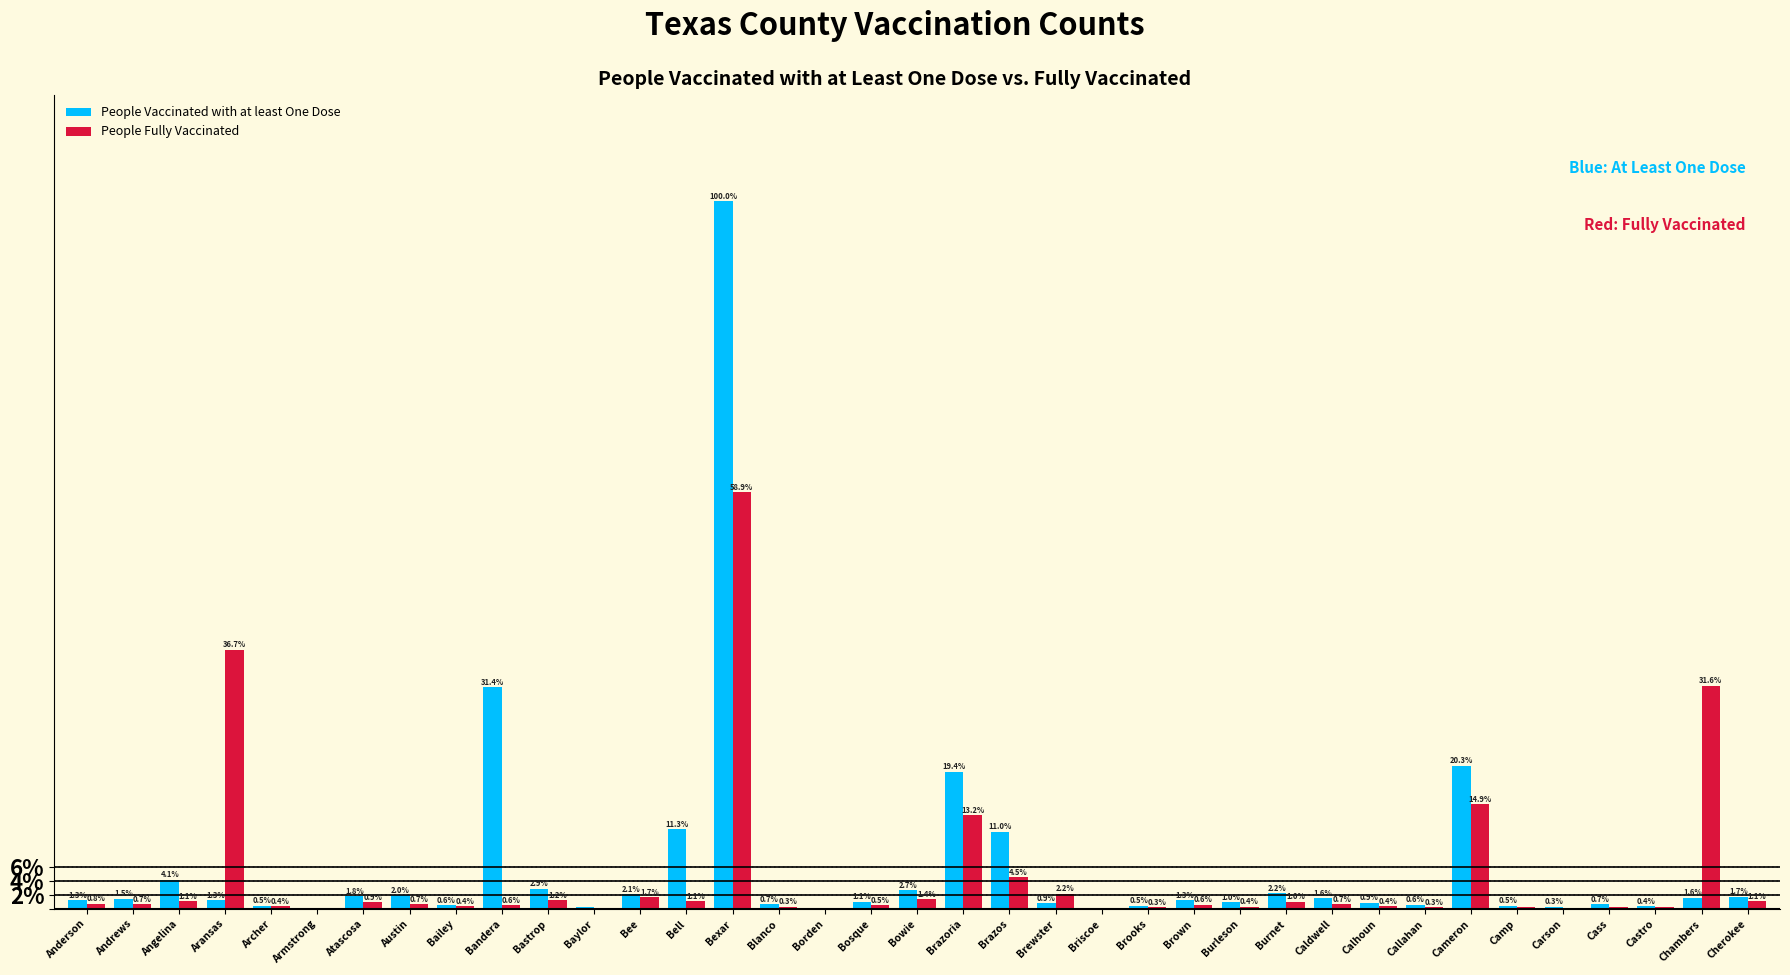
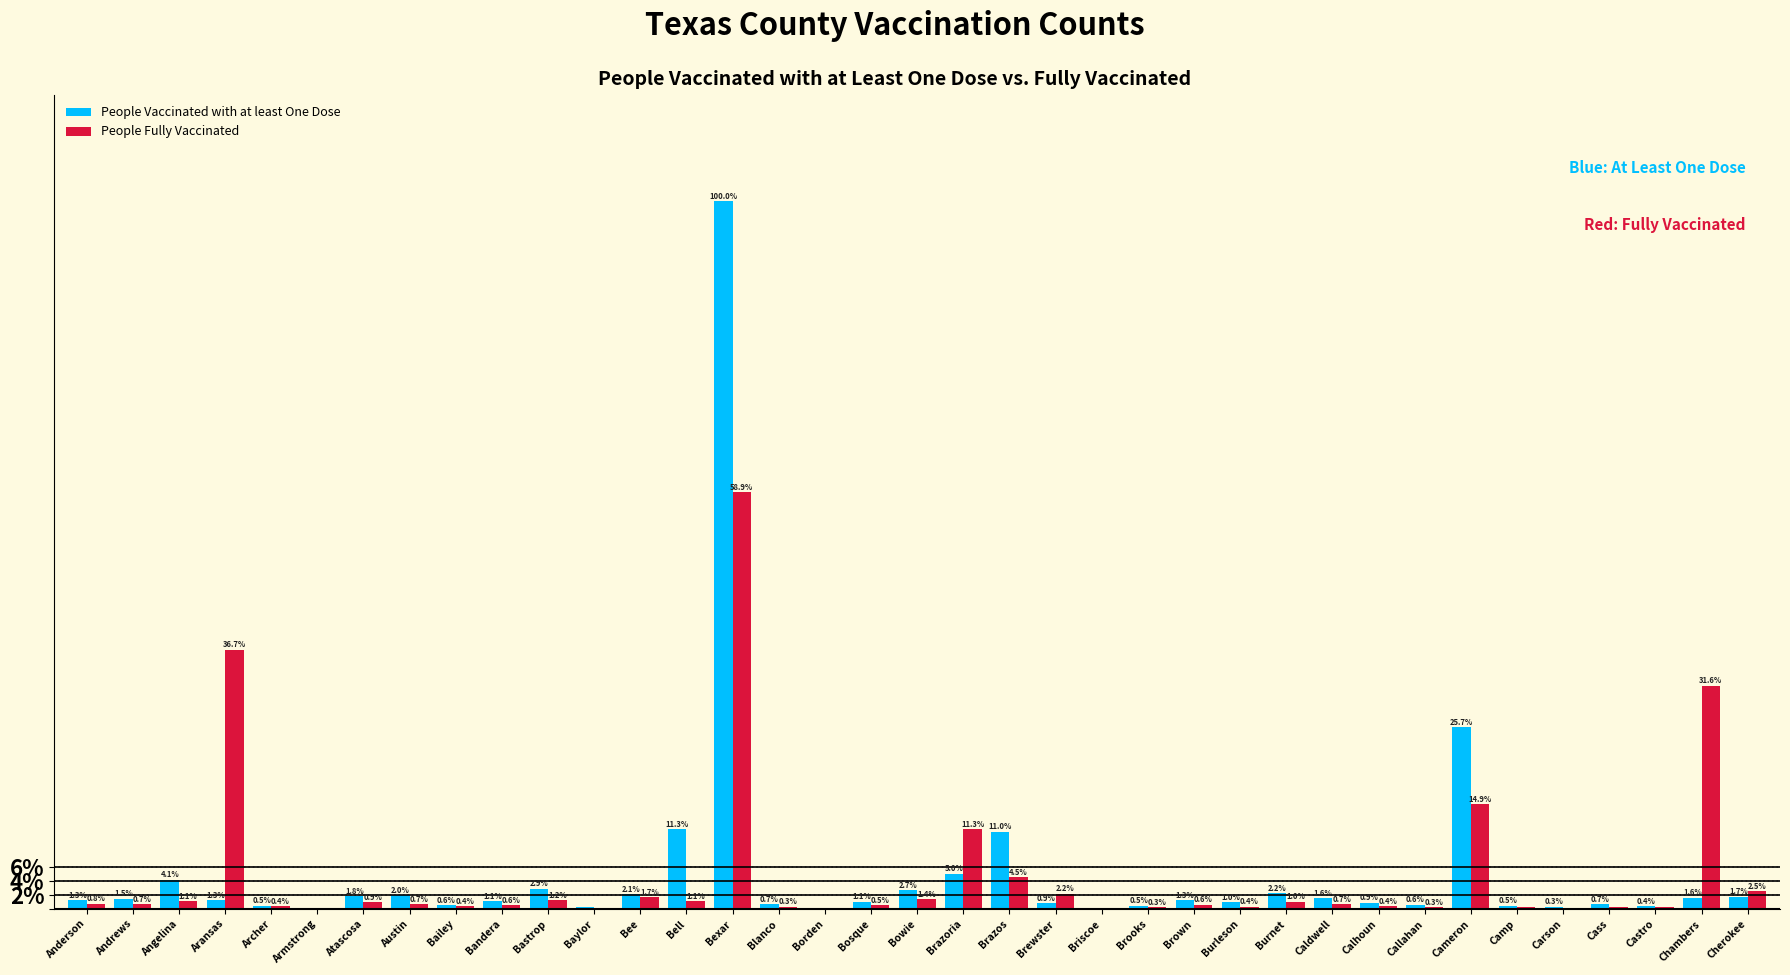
People Vaccinated with at least One Dose, Bandera: 31.4% -> 1.1%
People Vaccinated with at least One Dose, Brazoria: 19.4% -> 5.0%
People Fully Vaccinated, Brazoria: 13.2% -> 11.3%
People Vaccinated with at least One Dose, Cameron: 20.3% -> 25.7%
People Fully Vaccinated, Cherokee: 1.1% -> 2.5%
